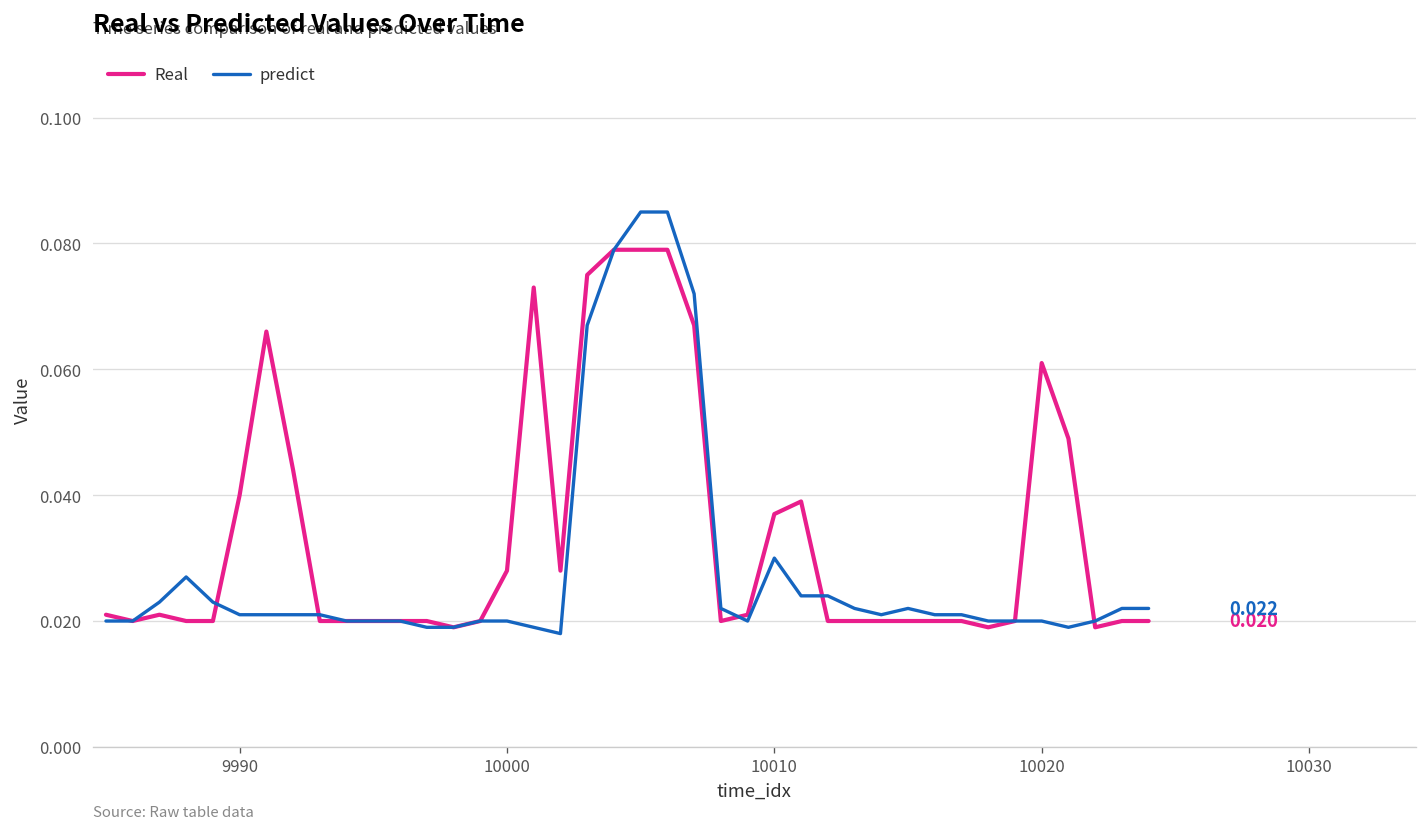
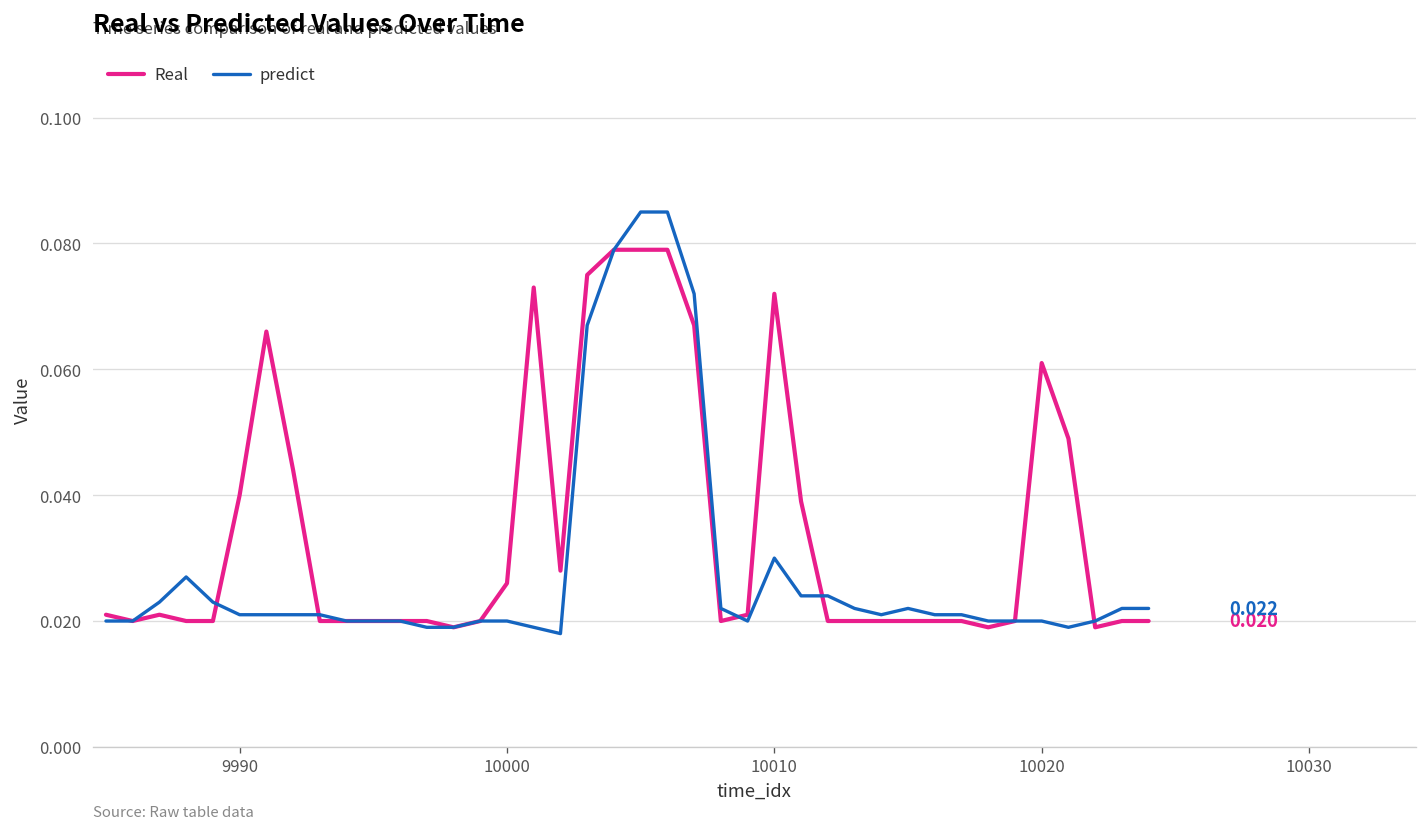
Real, 10000: 0.028 -> 0.026
Real, 10010: 0.037 -> 0.072
